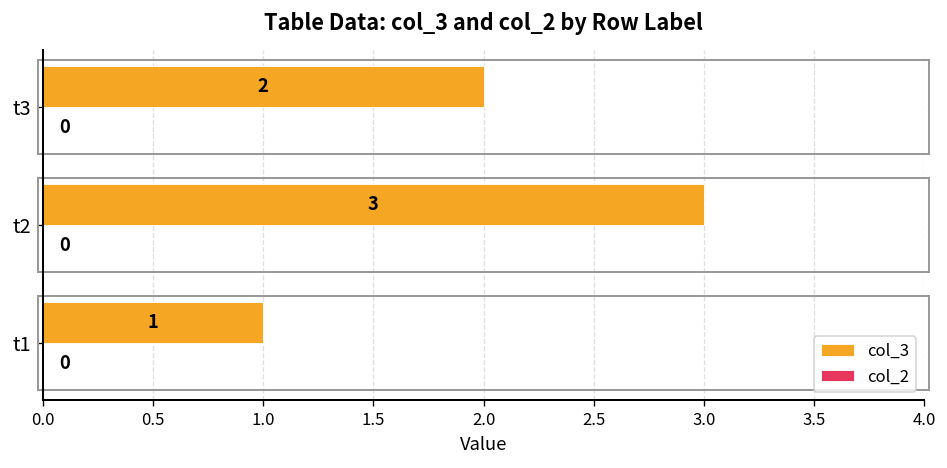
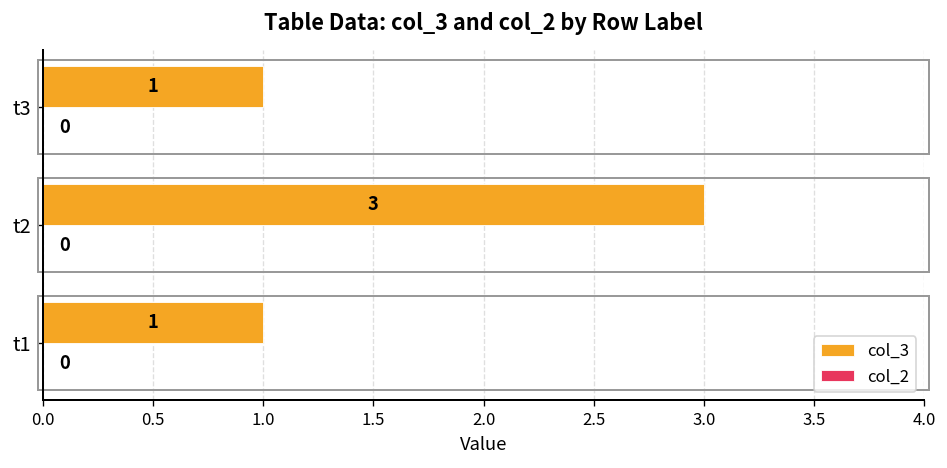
col_3, t3: 2 -> 1
